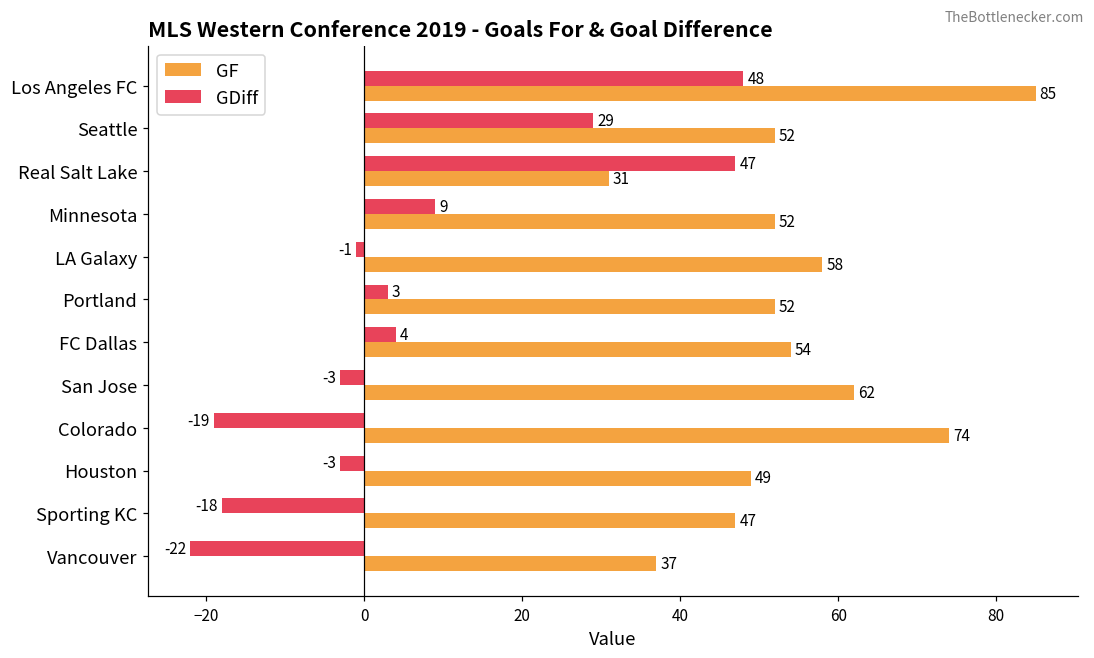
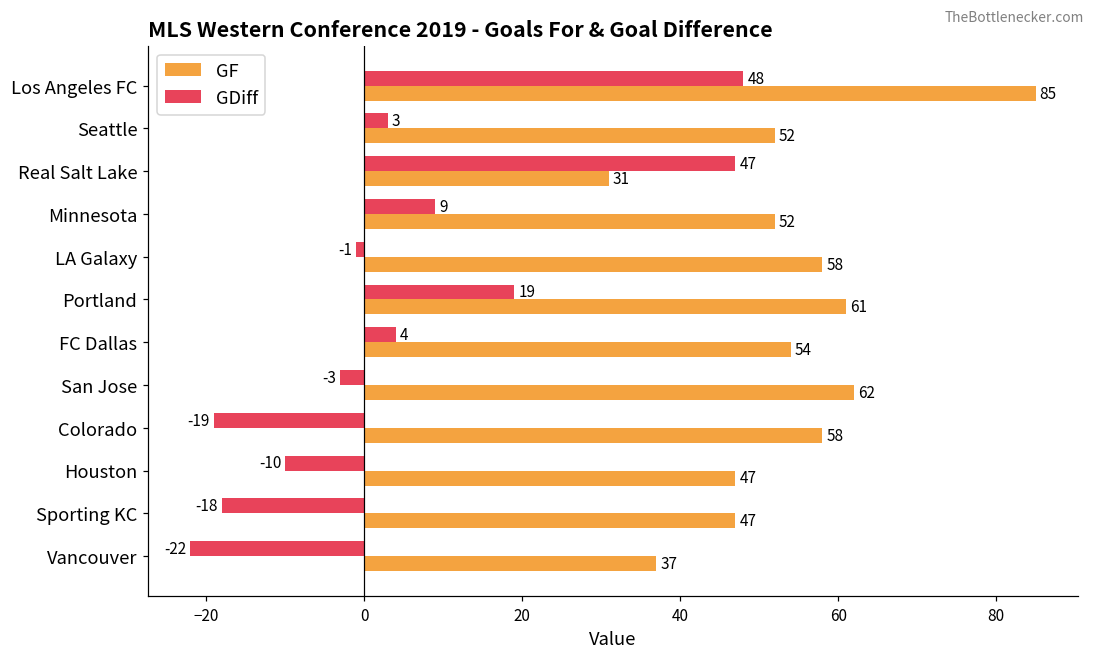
GDiff, Seattle: 29 -> 3
GDiff, Portland: 3 -> 19
GF, Portland: 52 -> 61
GF, Colorado: 74 -> 58
GDiff, Houston: -3 -> -10
GF, Houston: 49 -> 47
